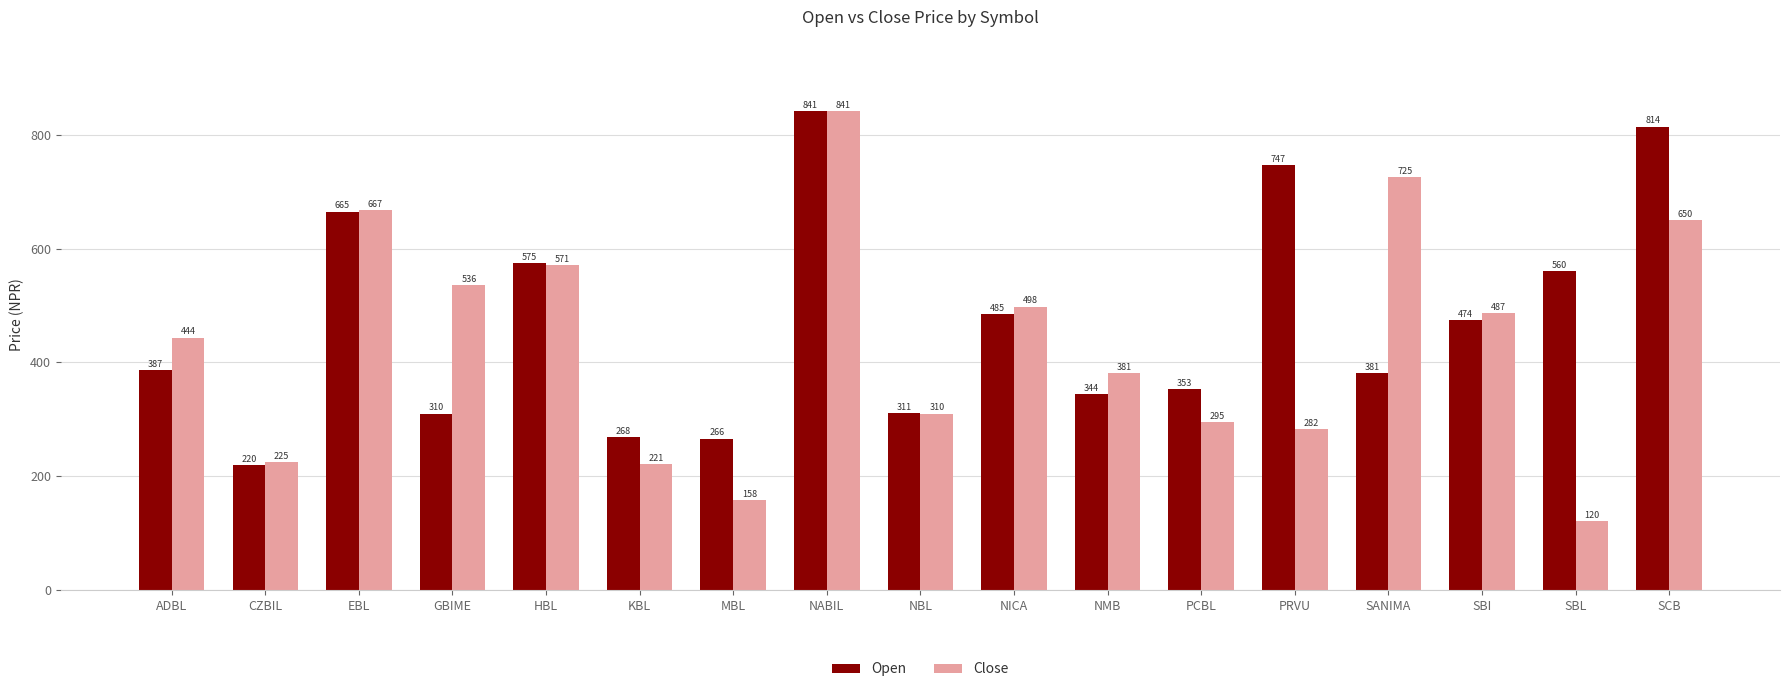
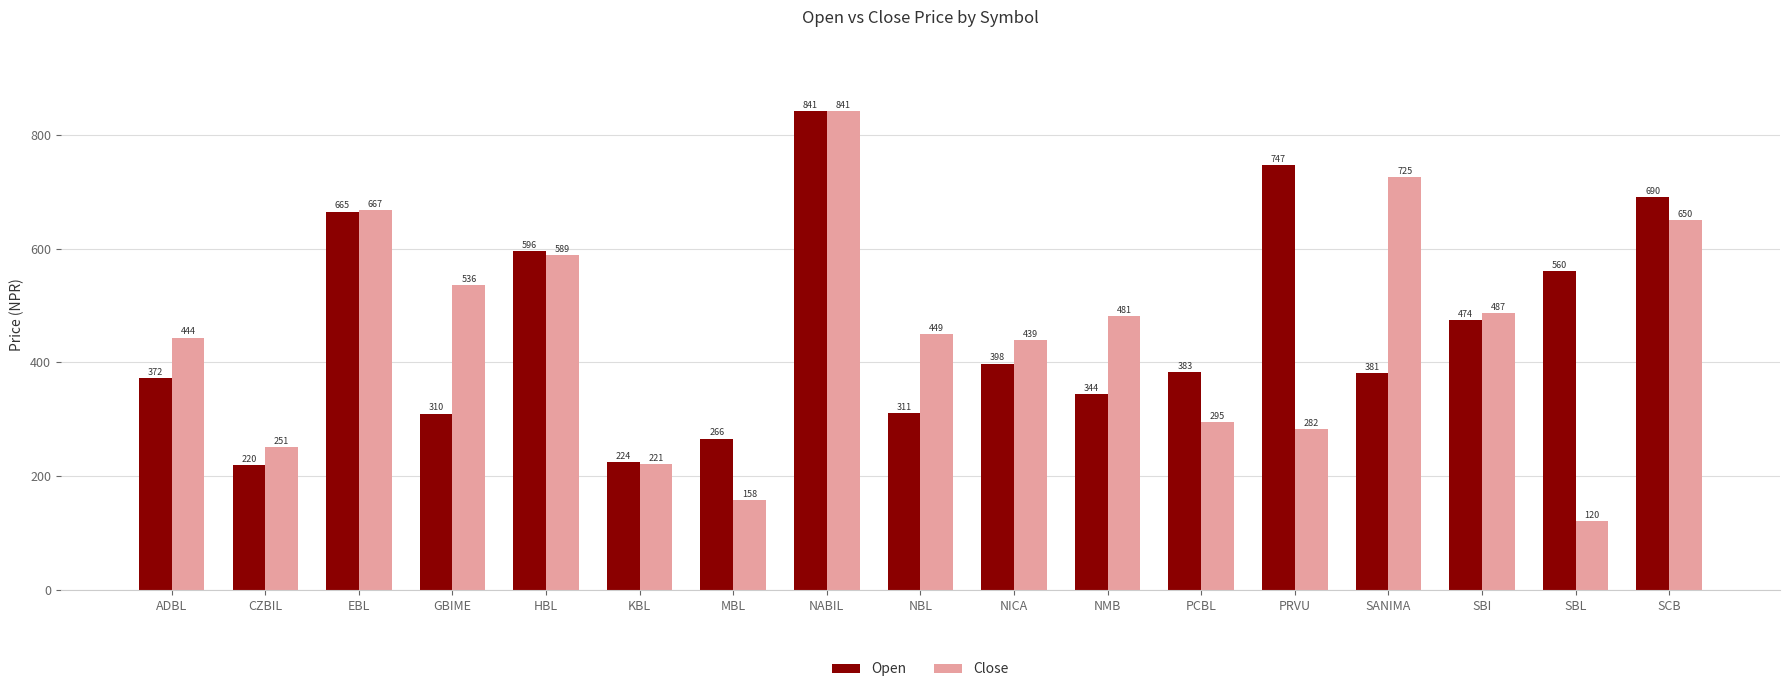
Open, ADBL: 387 -> 372
Close, CZBIL: 225 -> 251
Open, HBL: 575 -> 596
Close, HBL: 571 -> 589
Open, KBL: 268 -> 224
Close, NBL: 310 -> 449
Open, NICA: 485 -> 398
Close, NICA: 498 -> 439
Close, NMB: 381 -> 481
Open, PCBL: 353 -> 383
Open, SCB: 814 -> 690
